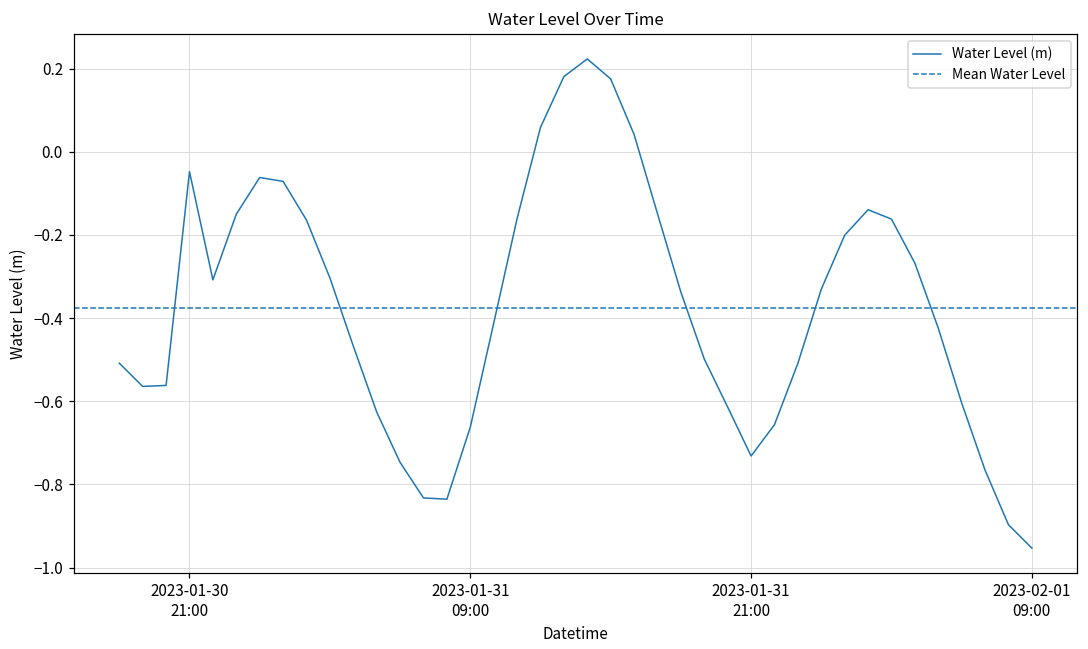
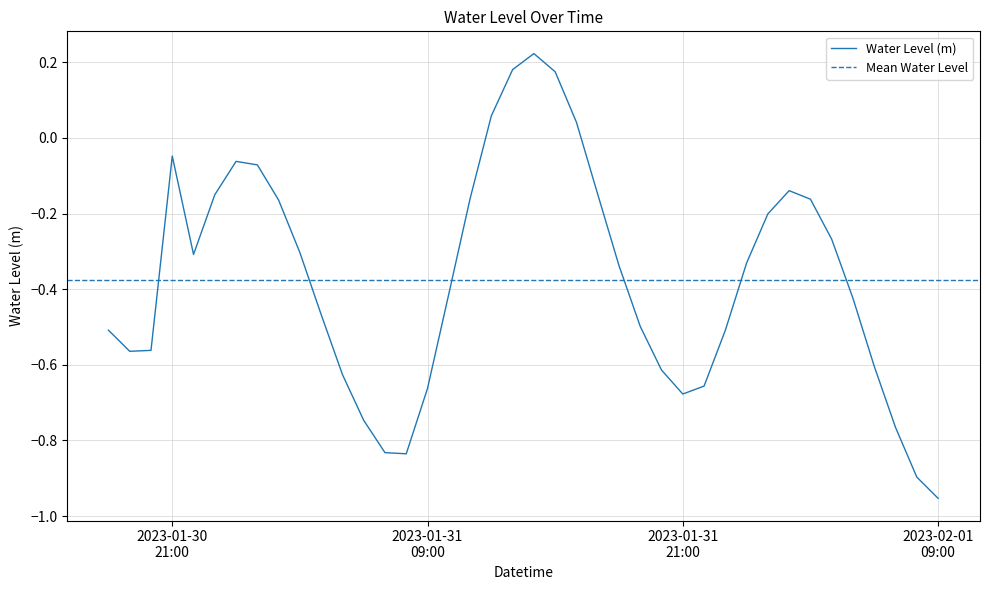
2023-01-31 21:00: -0.73 -> -0.68
